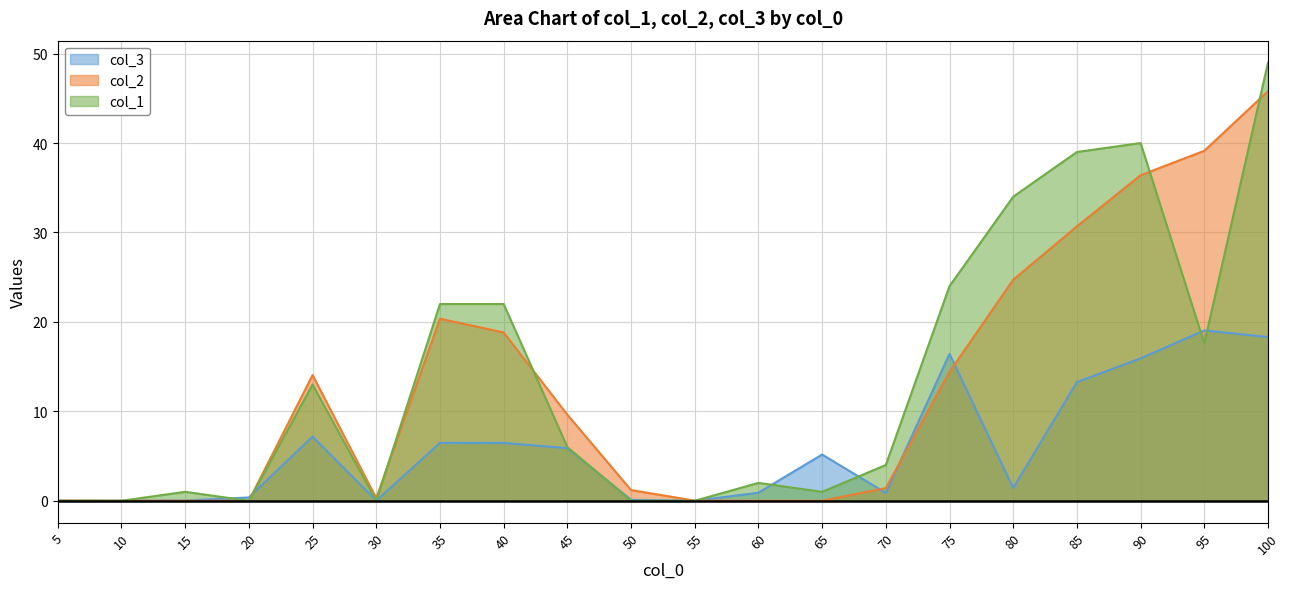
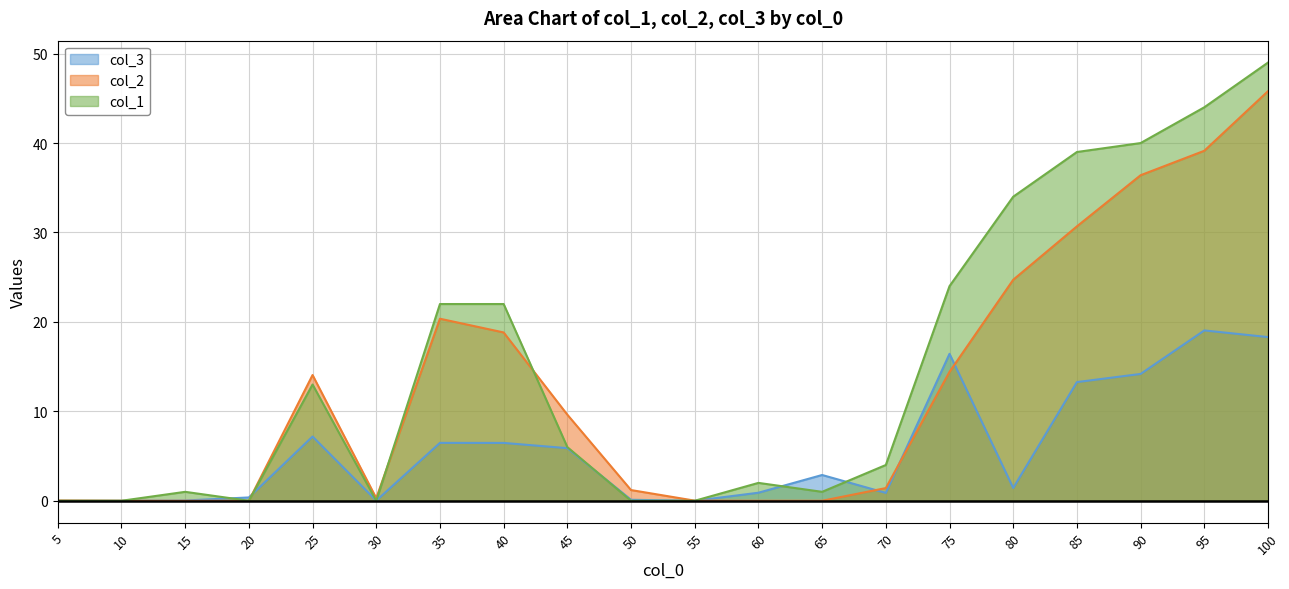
col_3, 65: 5 -> 3
col_3, 90: 16 -> 14
col_1, 95: 18 -> 44
